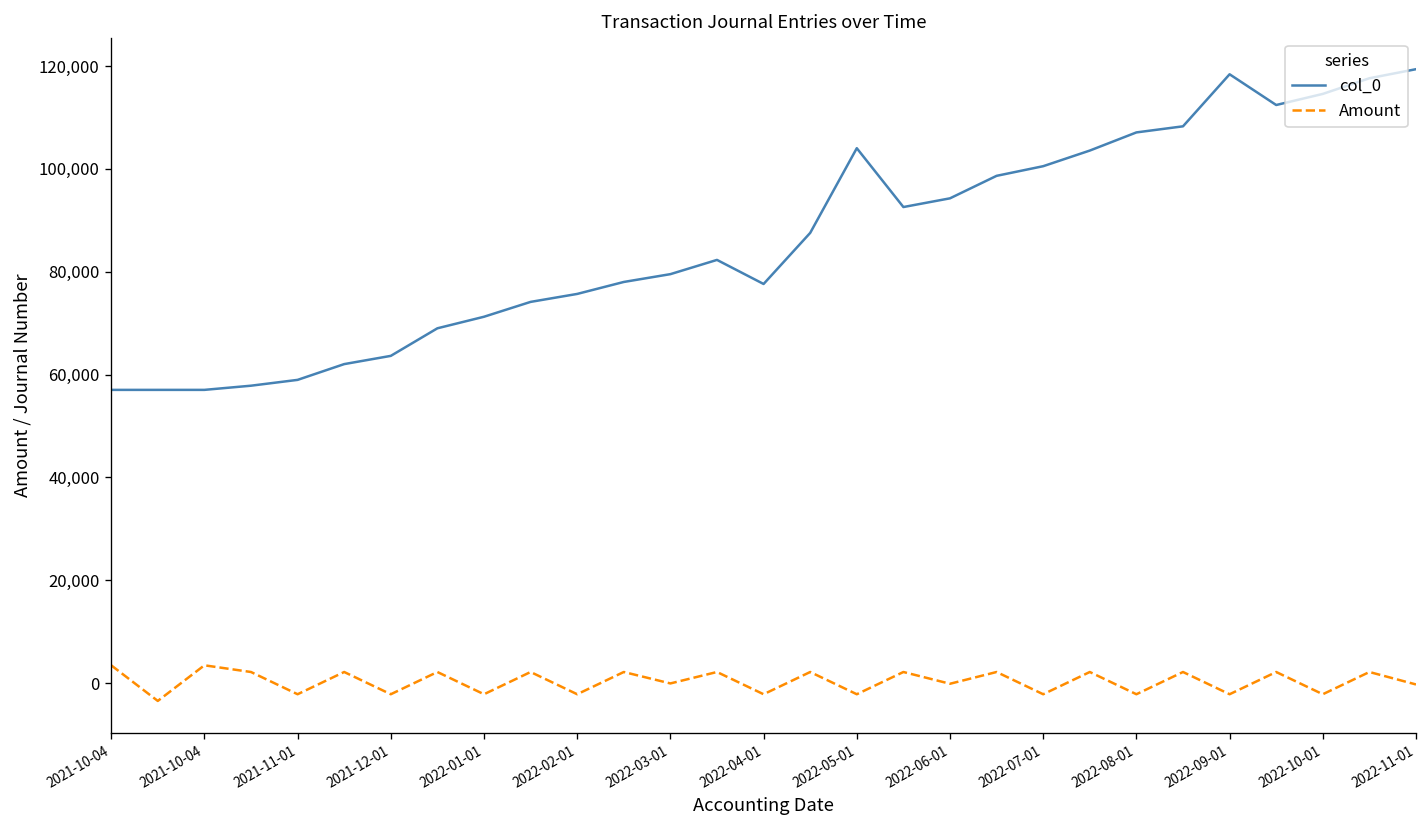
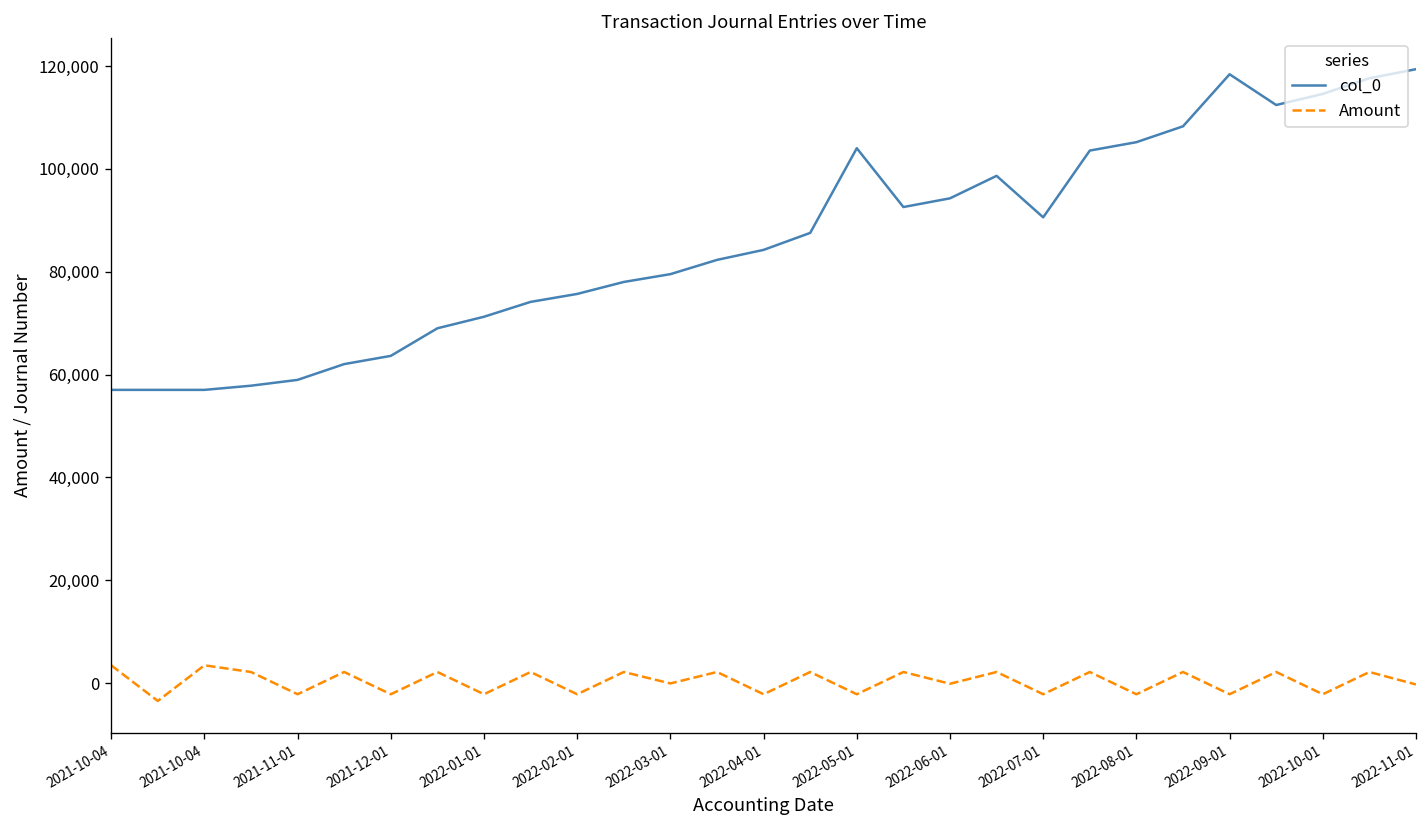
col_0, 2022-04-01: 78,000 -> 84,000
col_0, 2022-07-01: 101,000 -> 91,000
col_0, 2022-08-01: 107,000 -> 105,000
